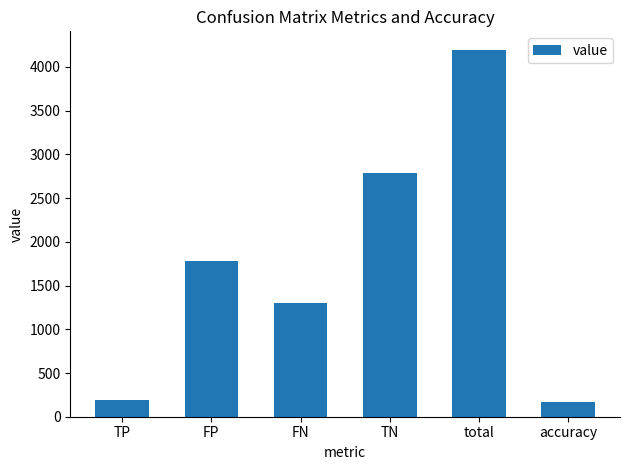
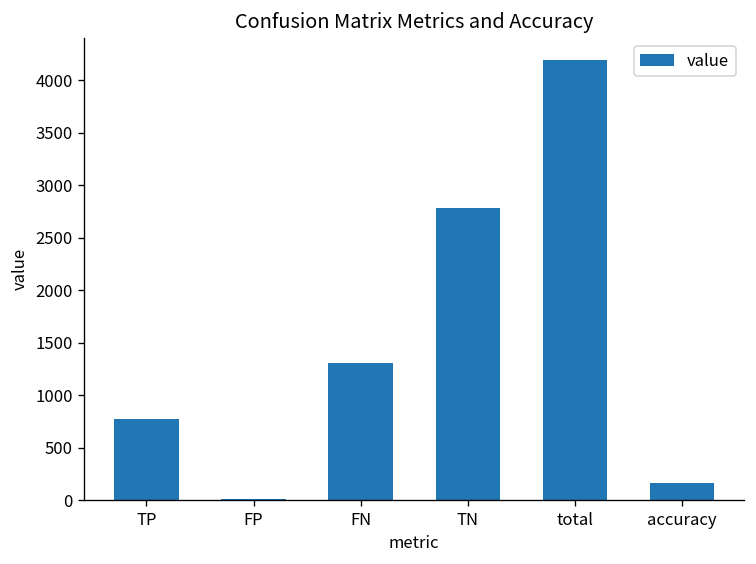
TP: 200 -> 800
FP: 1800 -> 0
